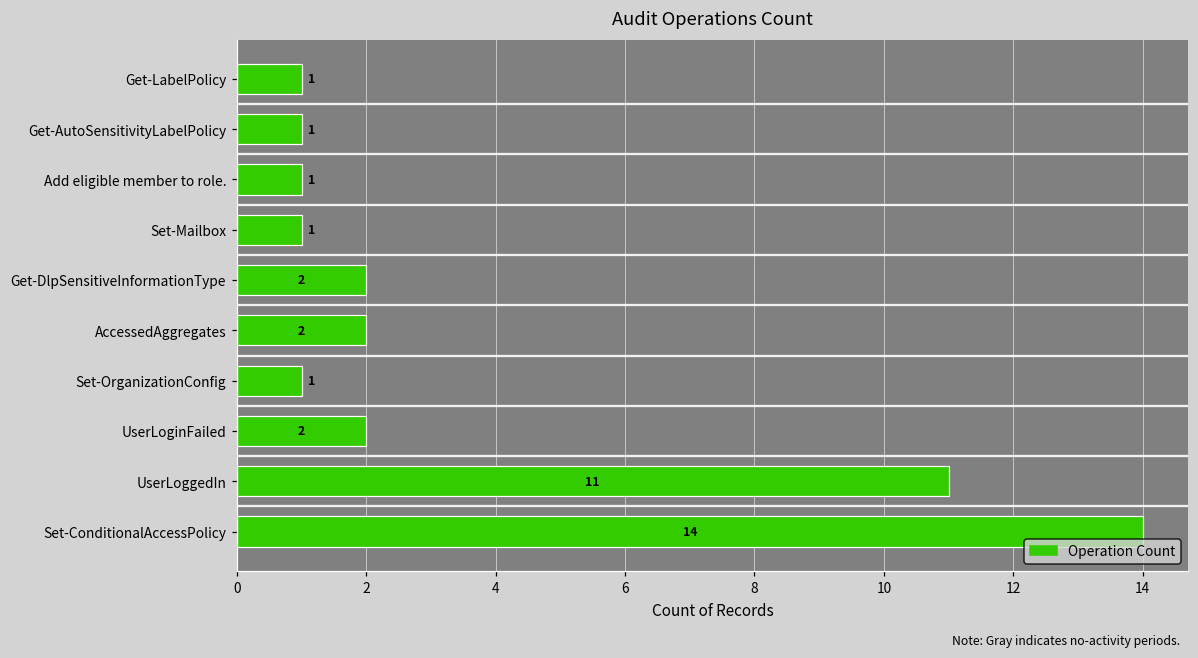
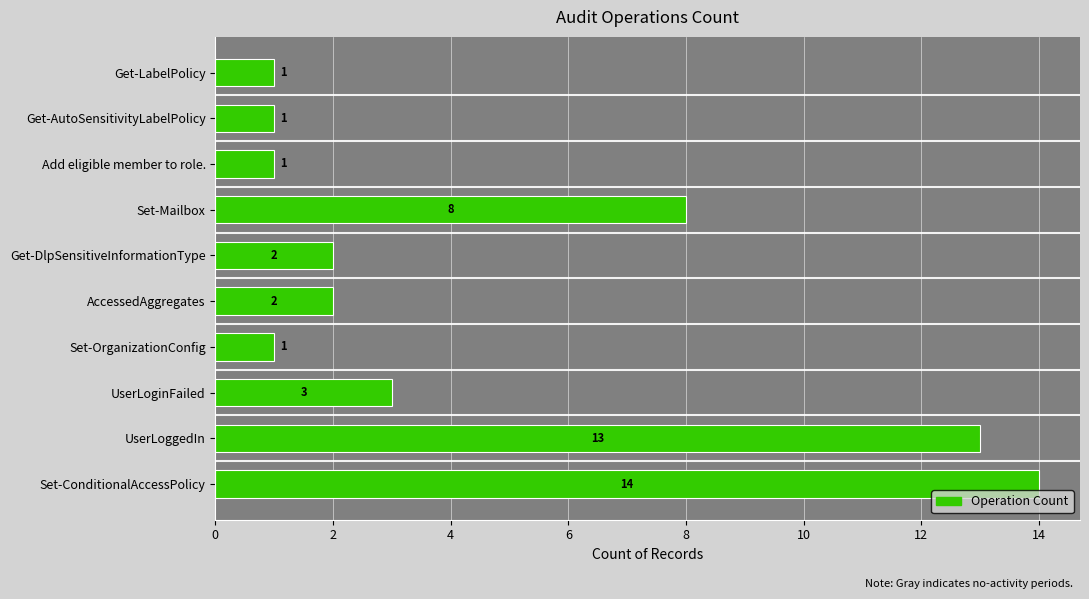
Set-Mailbox: 1 -> 8
UserLoginFailed: 2 -> 3
UserLoggedIn: 11 -> 13
